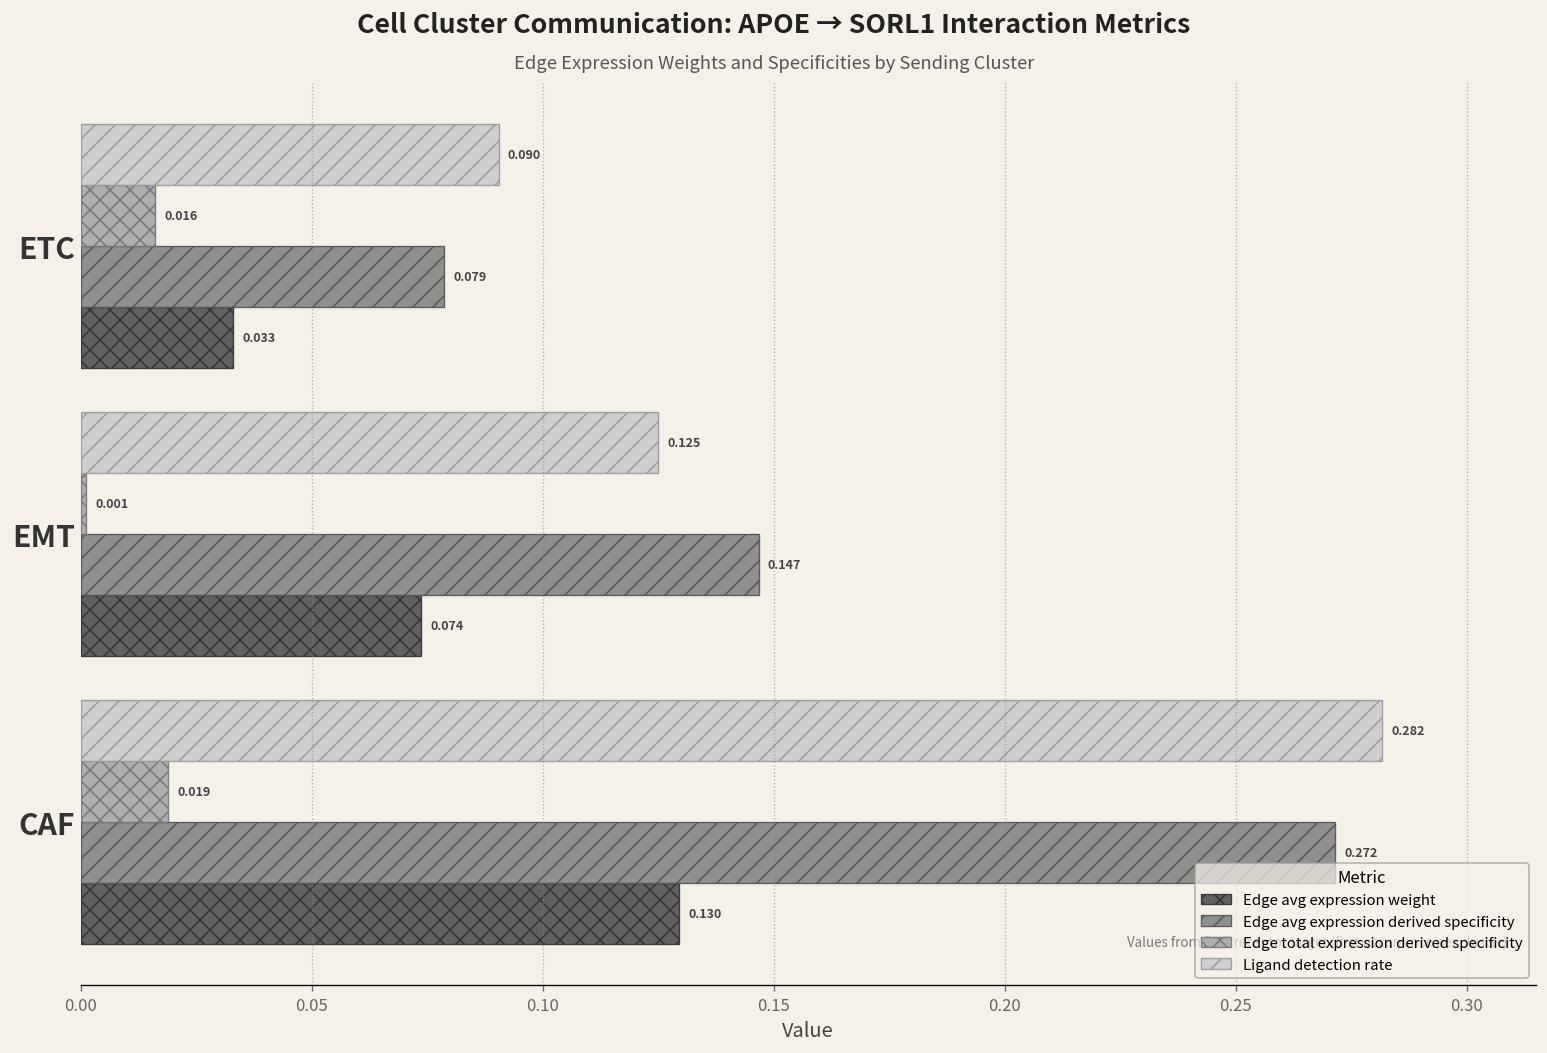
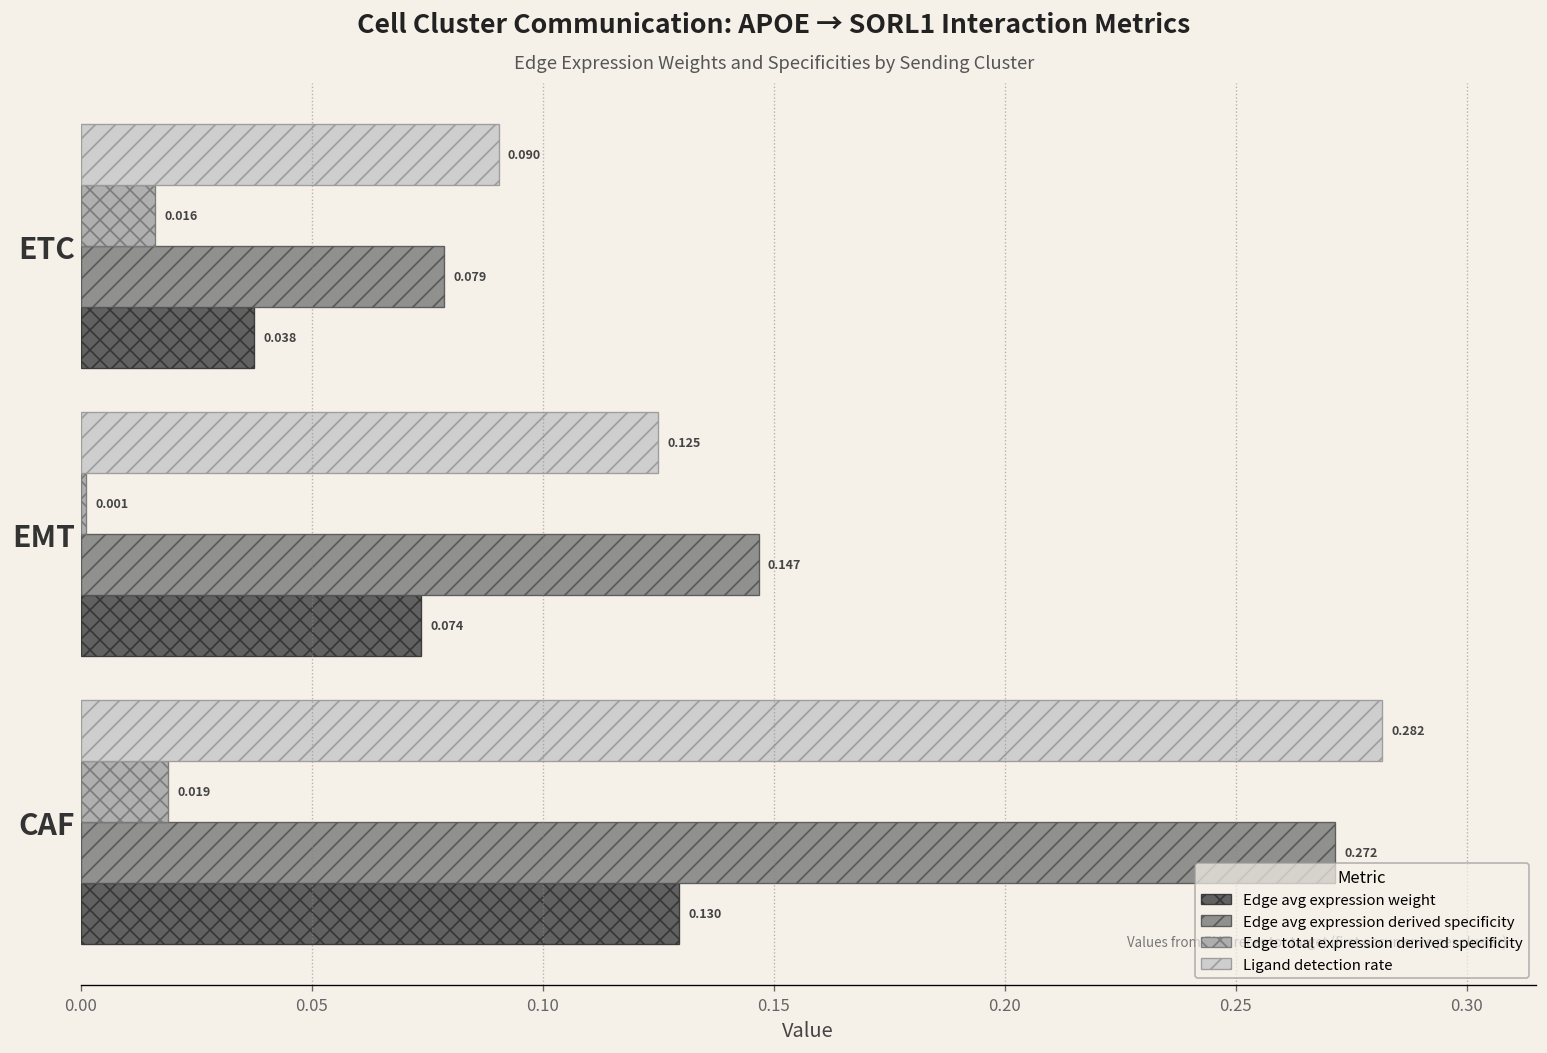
Edge avg expression weight, ETC: 0.033 -> 0.038
